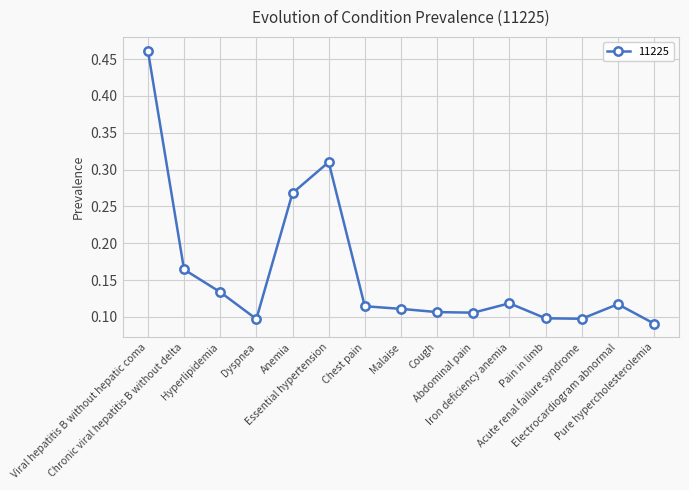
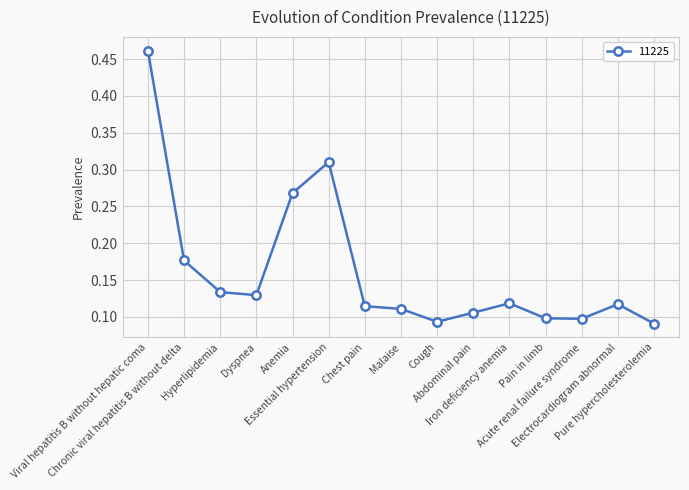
Chronic viral hepatitis B without delta: 0.16 -> 0.18
Dyspnea: 0.10 -> 0.13
Cough: 0.11 -> 0.09
